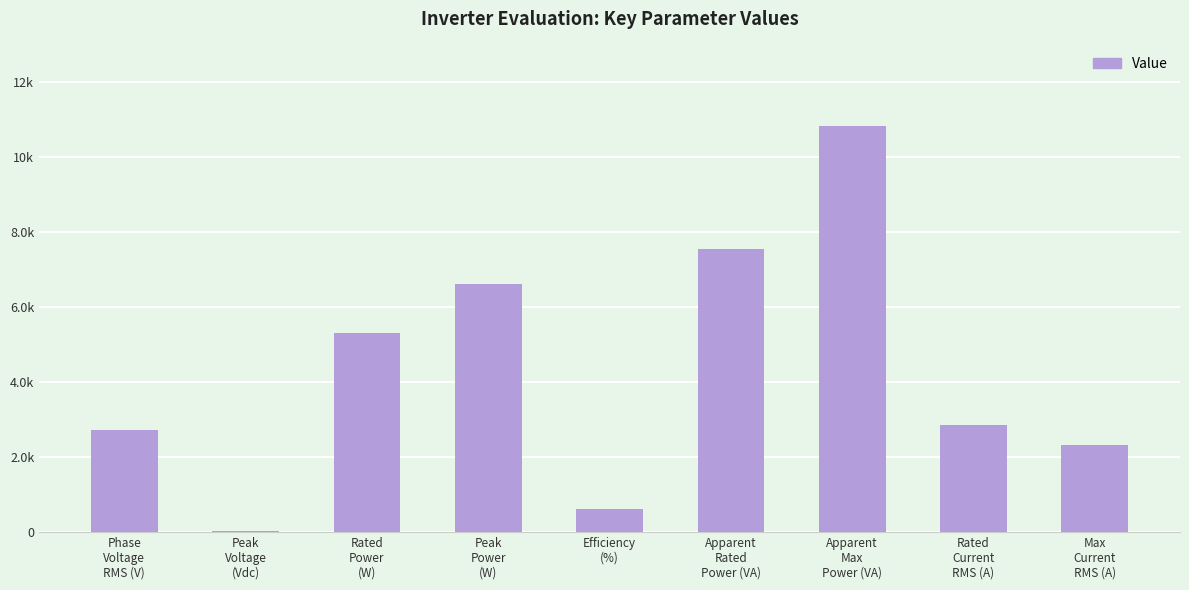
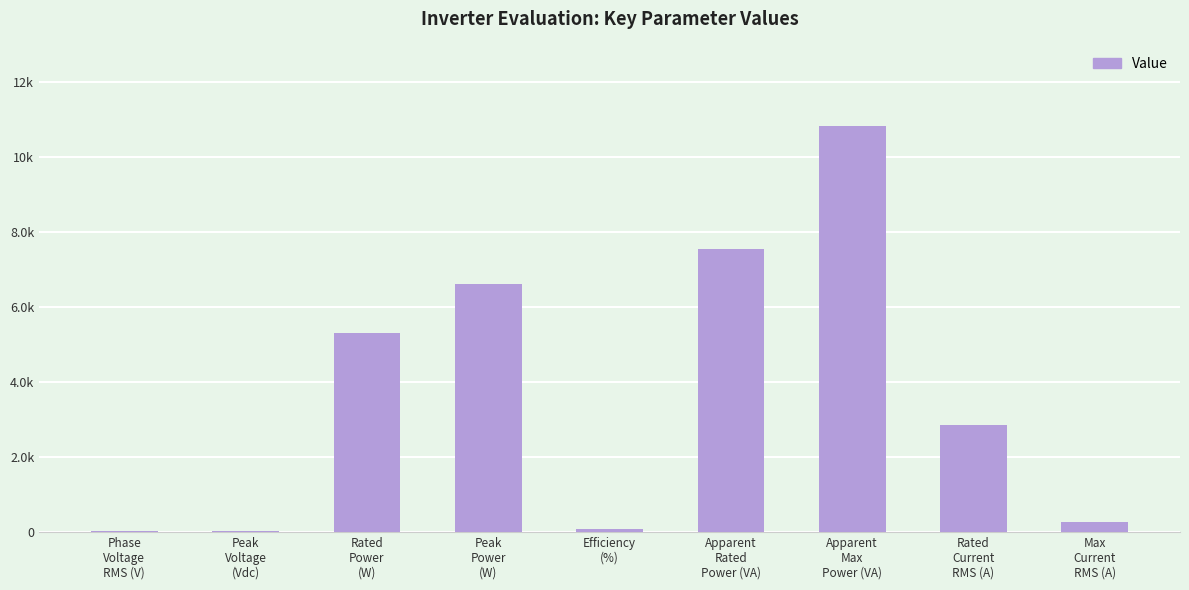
Phase Voltage RMS (V): 2700 -> 0
Efficiency (%): 600 -> 100
Max Current RMS (A): 2300 -> 300
